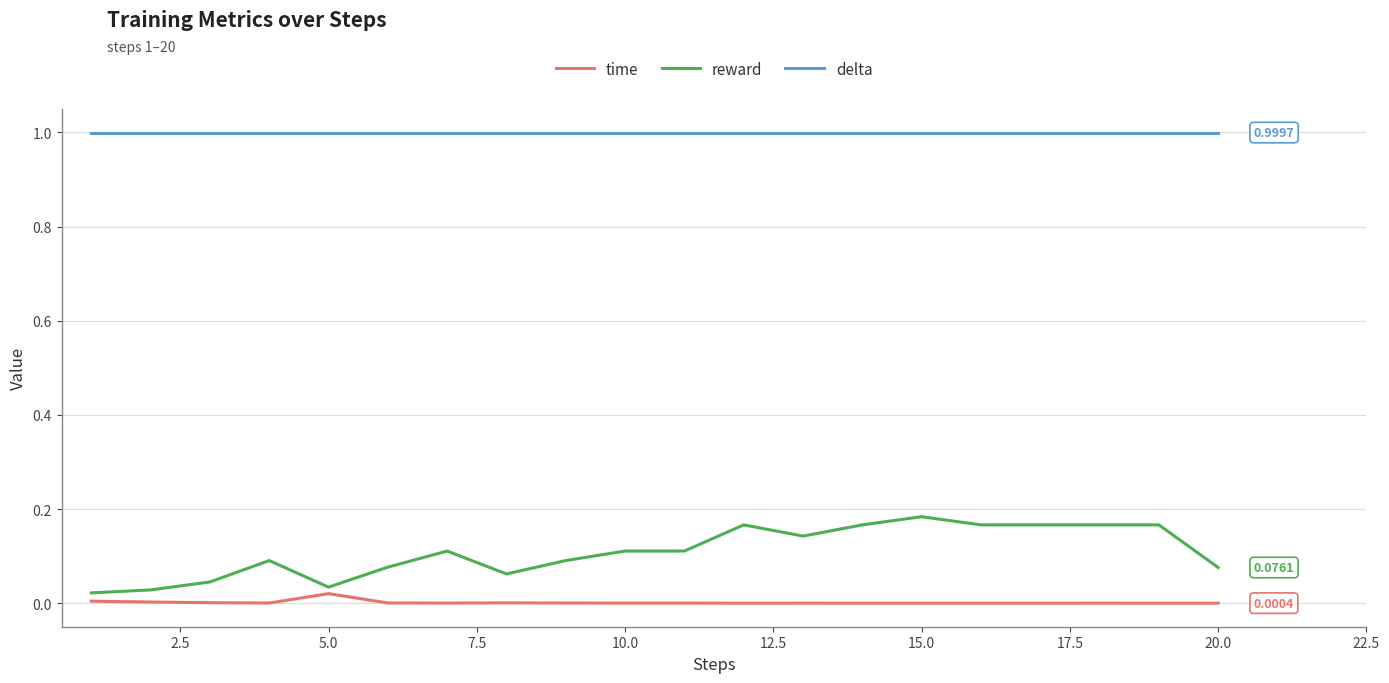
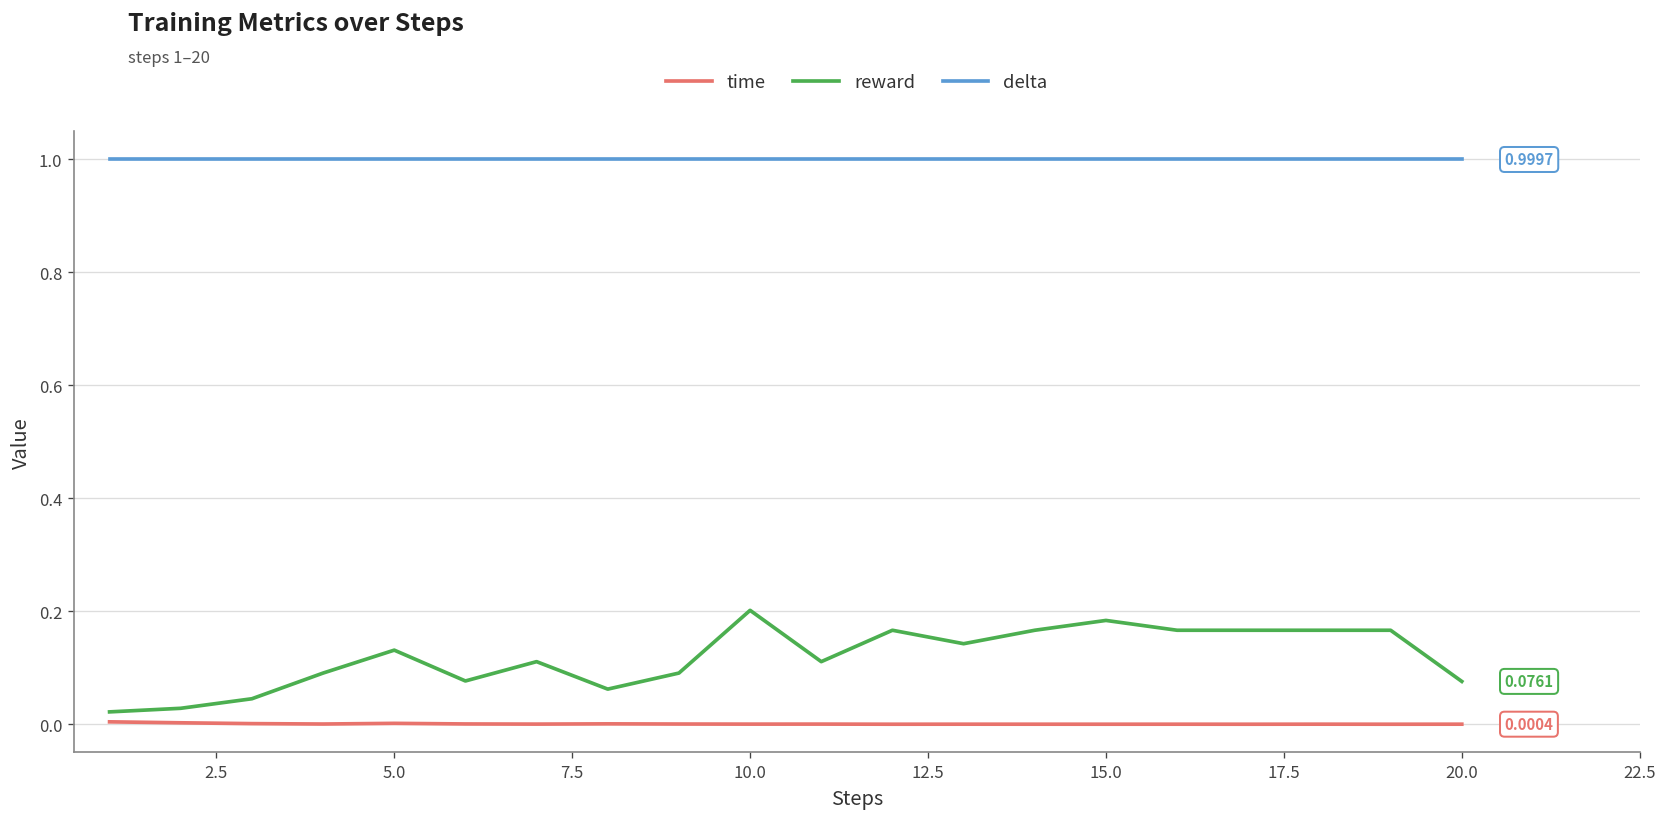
time, 5.0: 0.02 -> 0.00
reward, 5.0: 0.03 -> 0.13
reward, 10.0: 0.11 -> 0.20
